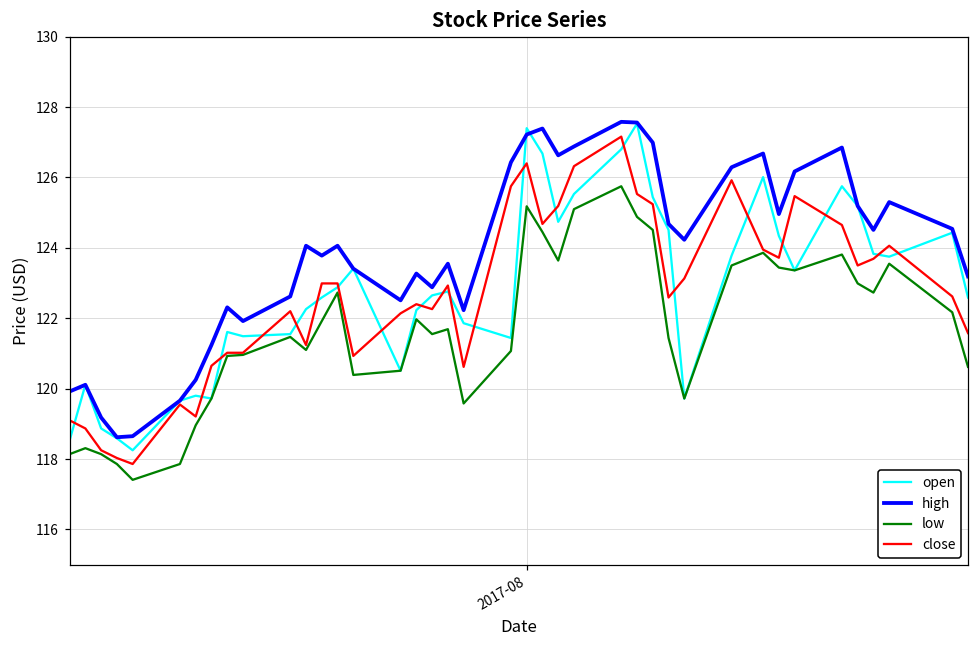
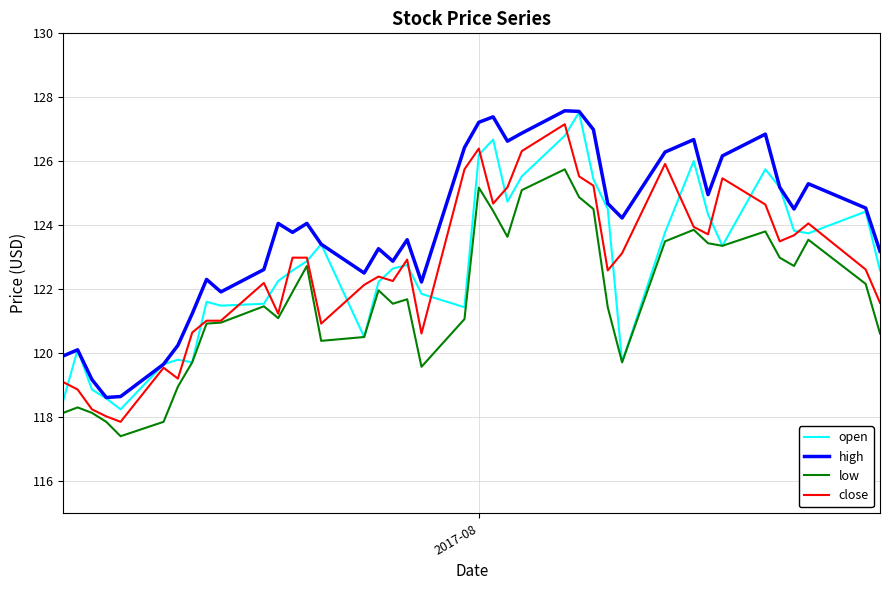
open, 2017-08: 127.4 -> 126.2
